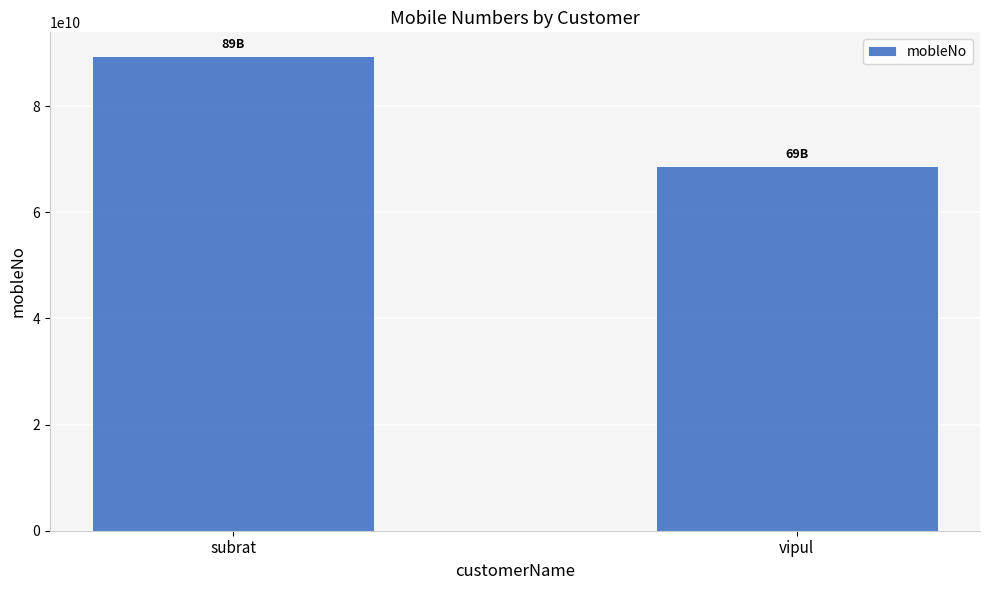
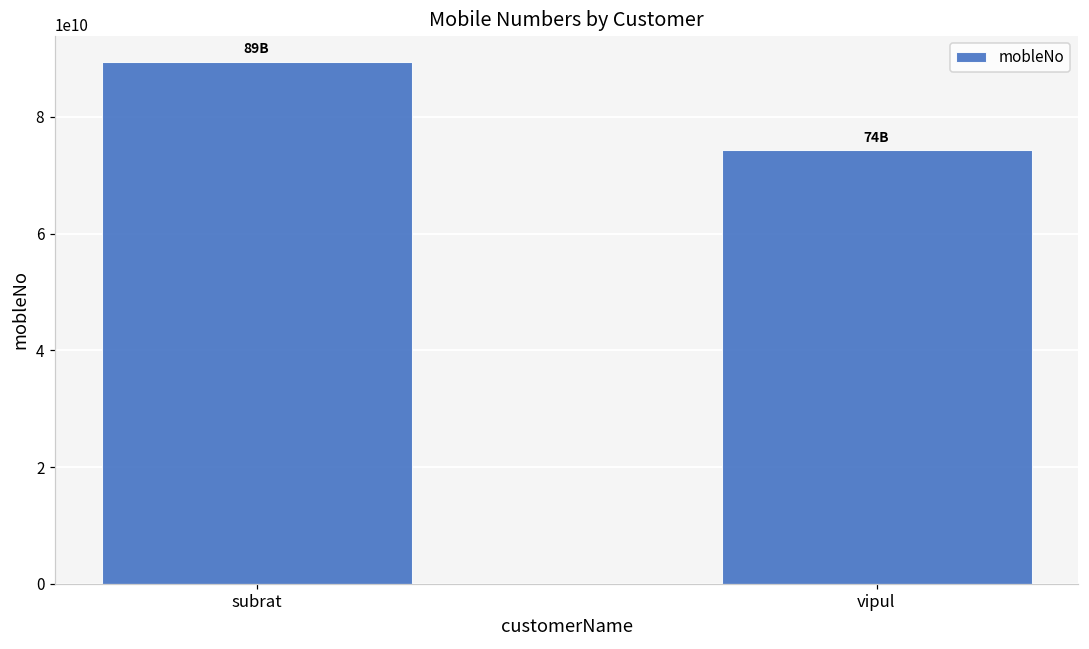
vipul: 69B -> 74B
